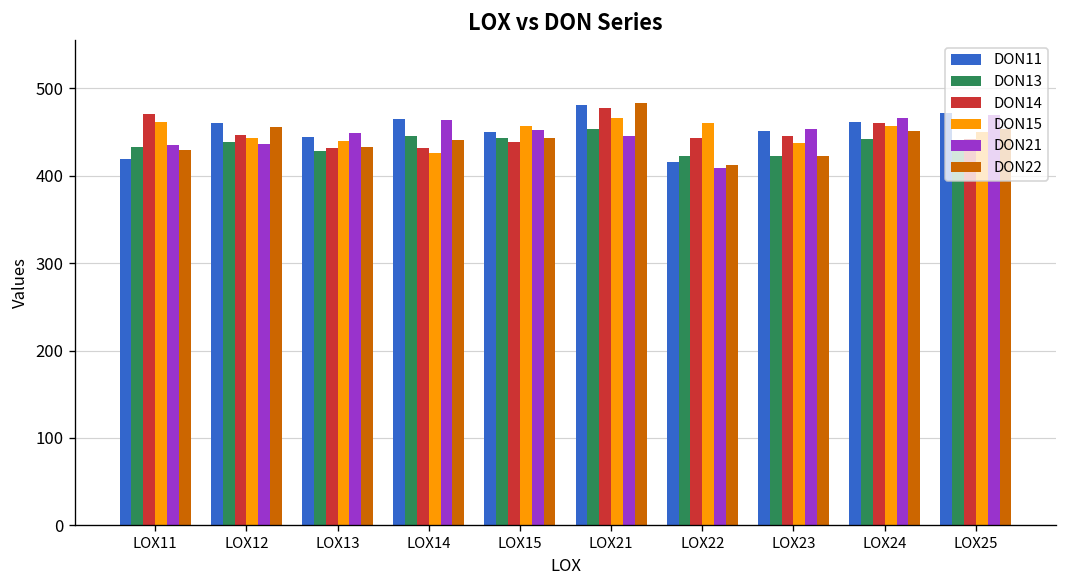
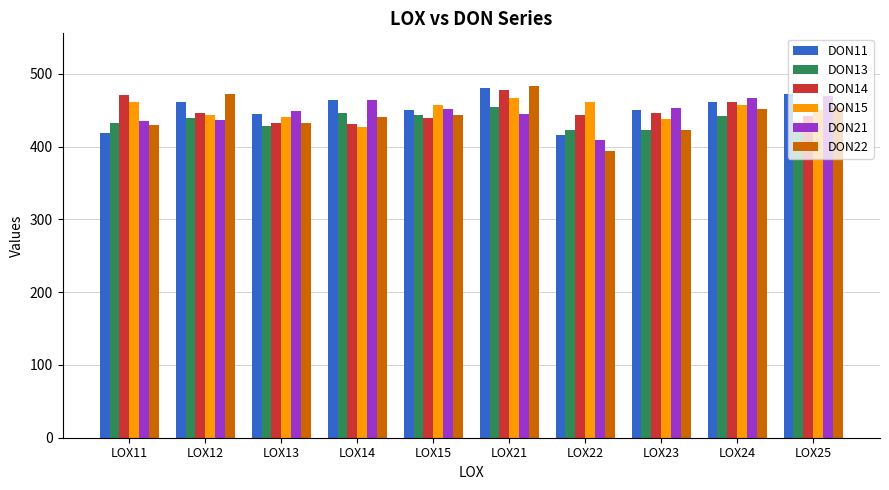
DON22, LOX12: 460 -> 470
DON22, LOX22: 410 -> 390
